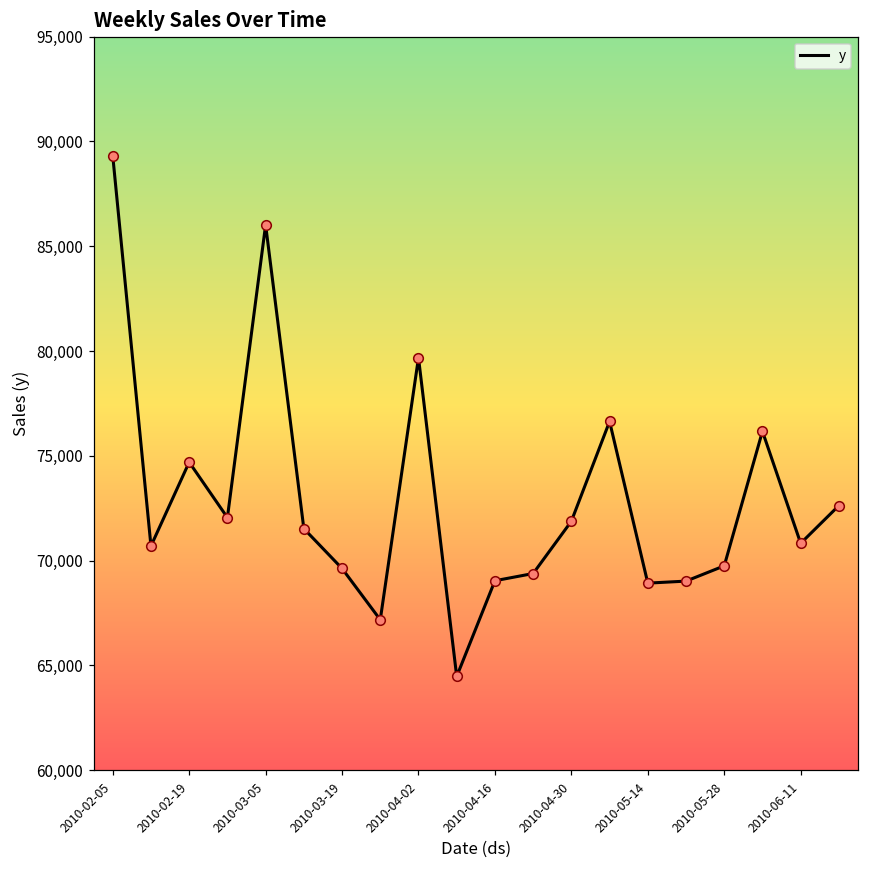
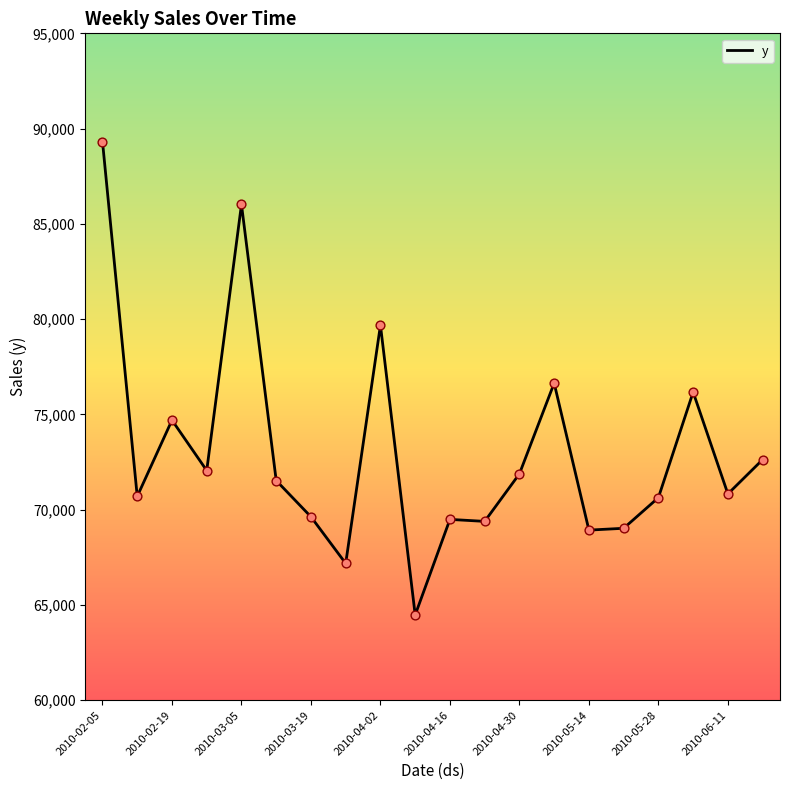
2010-04-16: 69,000 -> 69,500
2010-05-28: 69,800 -> 70,600
